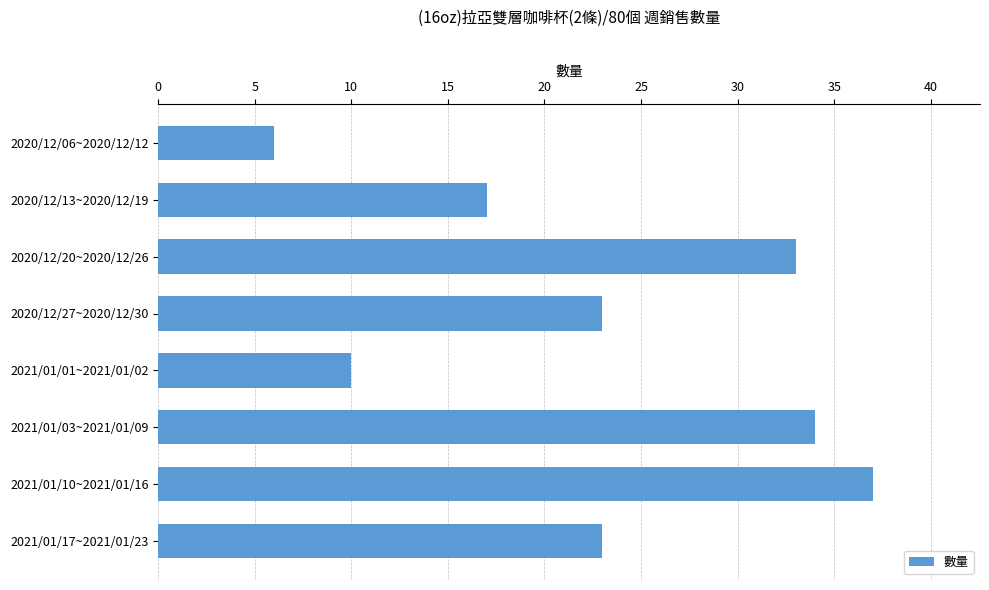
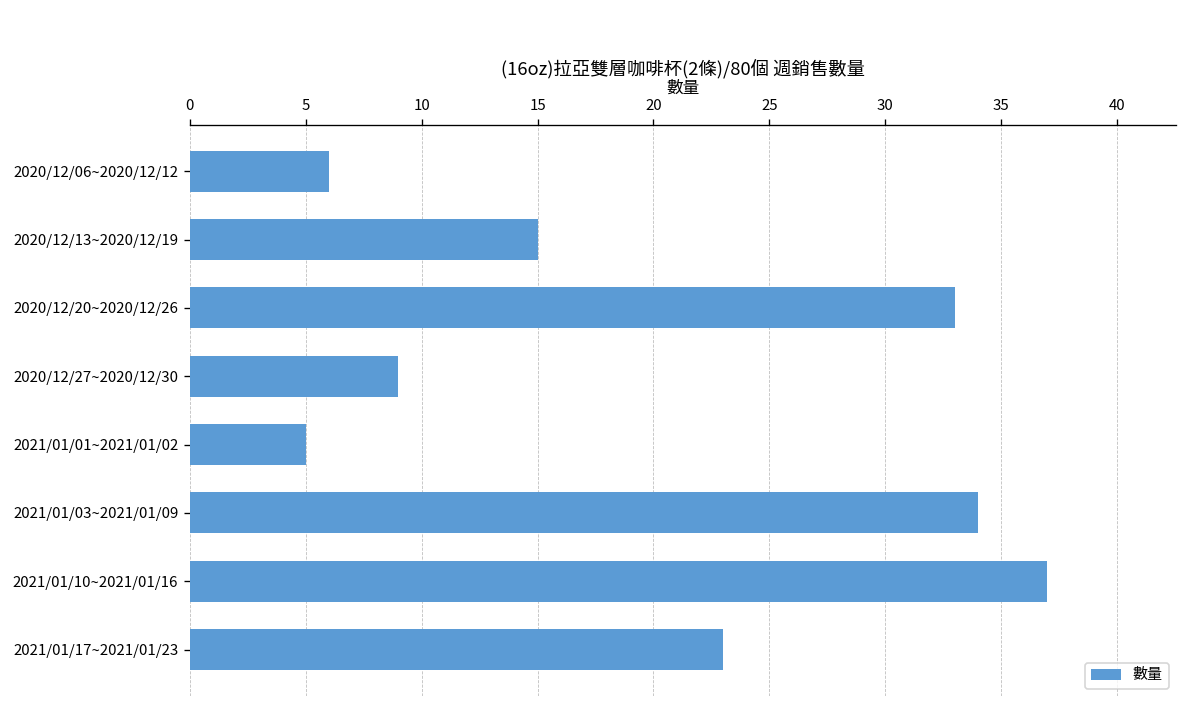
2020/12/13~2020/12/19: 17 -> 15
2020/12/27~2020/12/30: 23 -> 9
2021/01/01~2021/01/02: 10 -> 5
